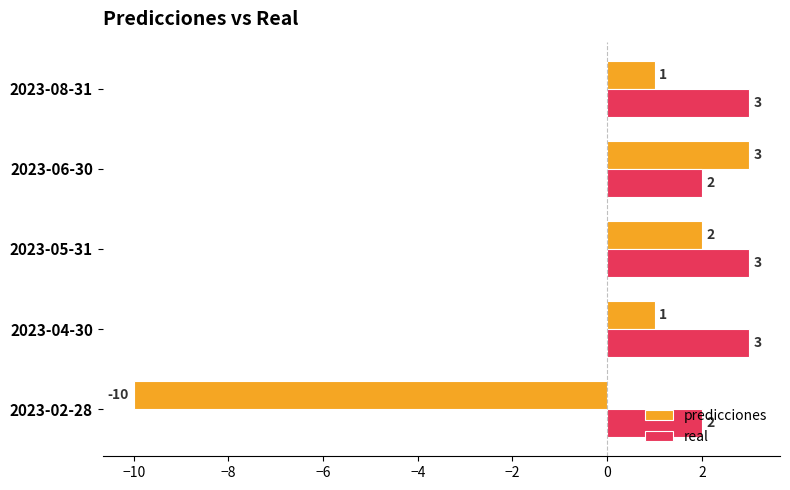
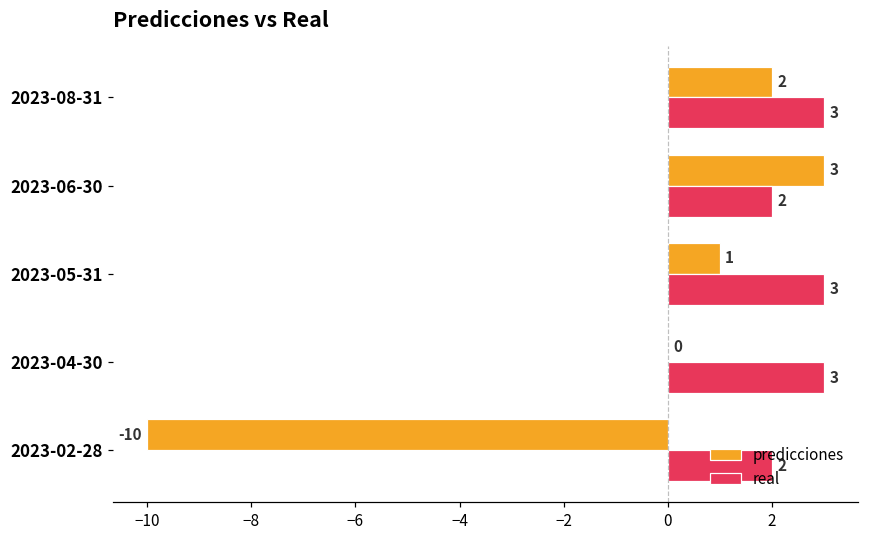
predicciones, 2023-08-31: 1 -> 2
predicciones, 2023-05-31: 2 -> 1
predicciones, 2023-04-30: 1 -> 0
